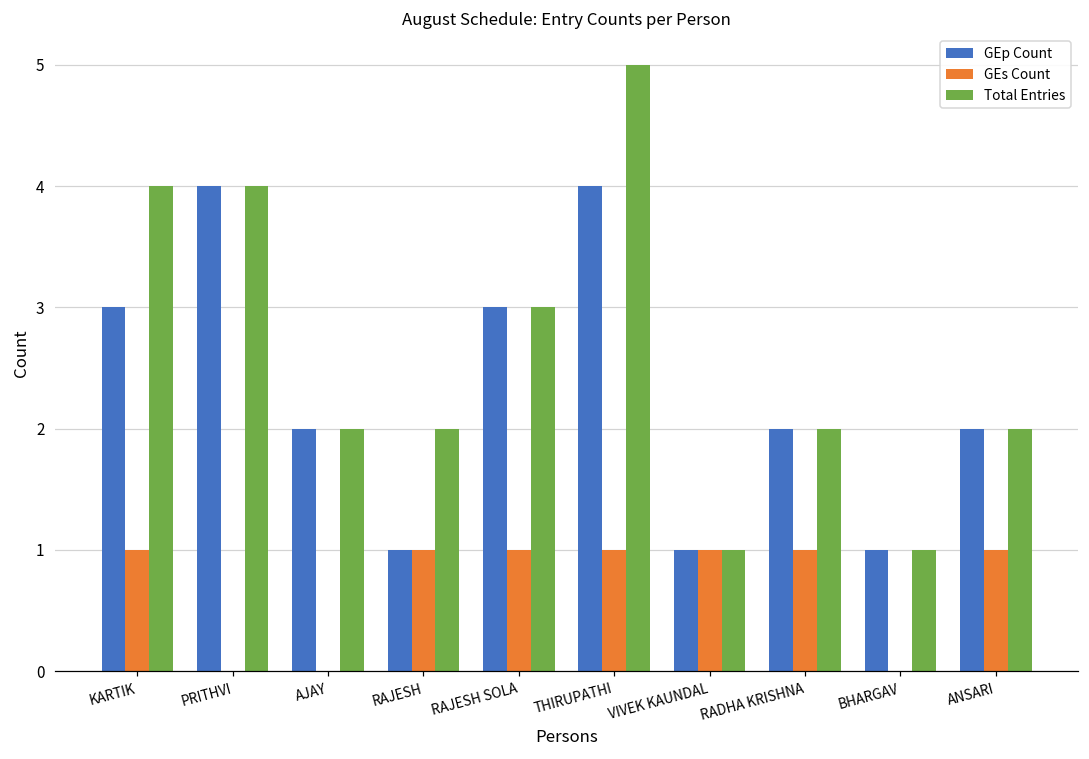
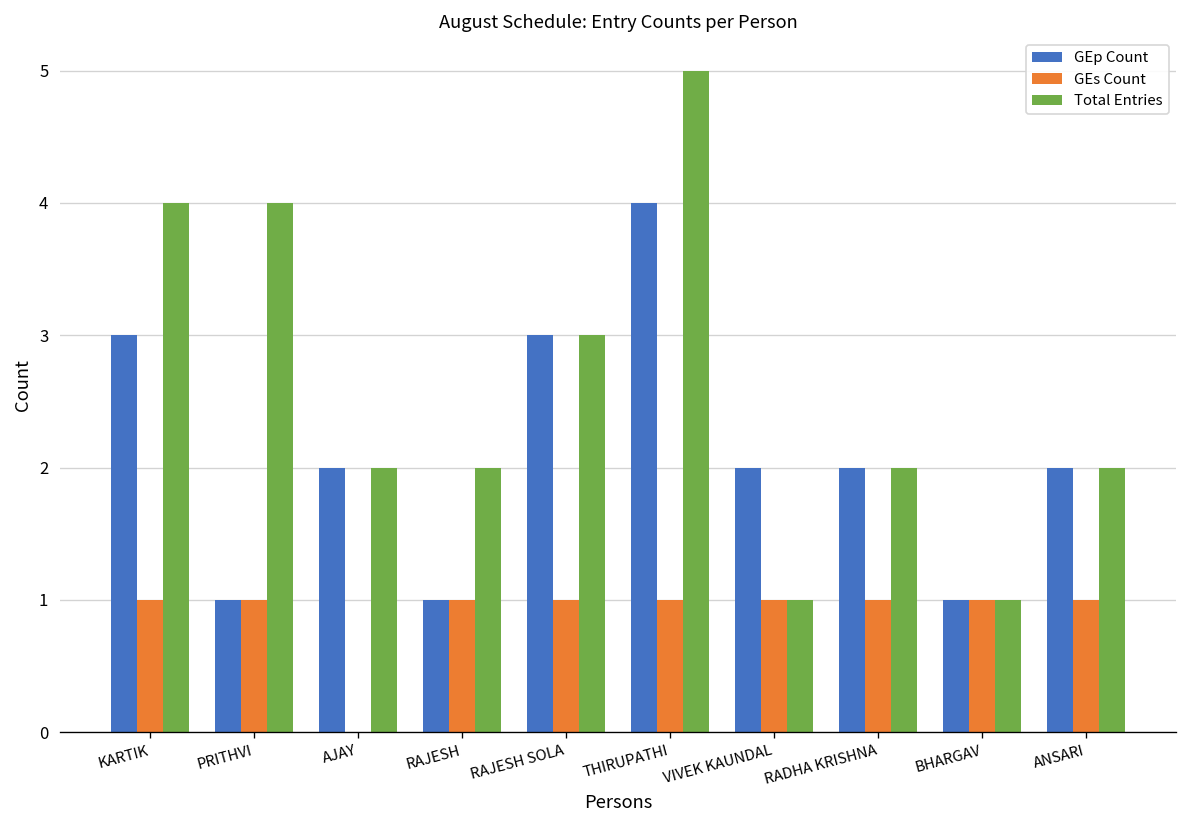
GEp Count, PRITHVI: 4 -> 1
GEs Count, PRITHVI: 0 -> 1
GEp Count, VIVEK KAUNDAL: 1 -> 2
GEs Count, BHARGAV: 0 -> 1
